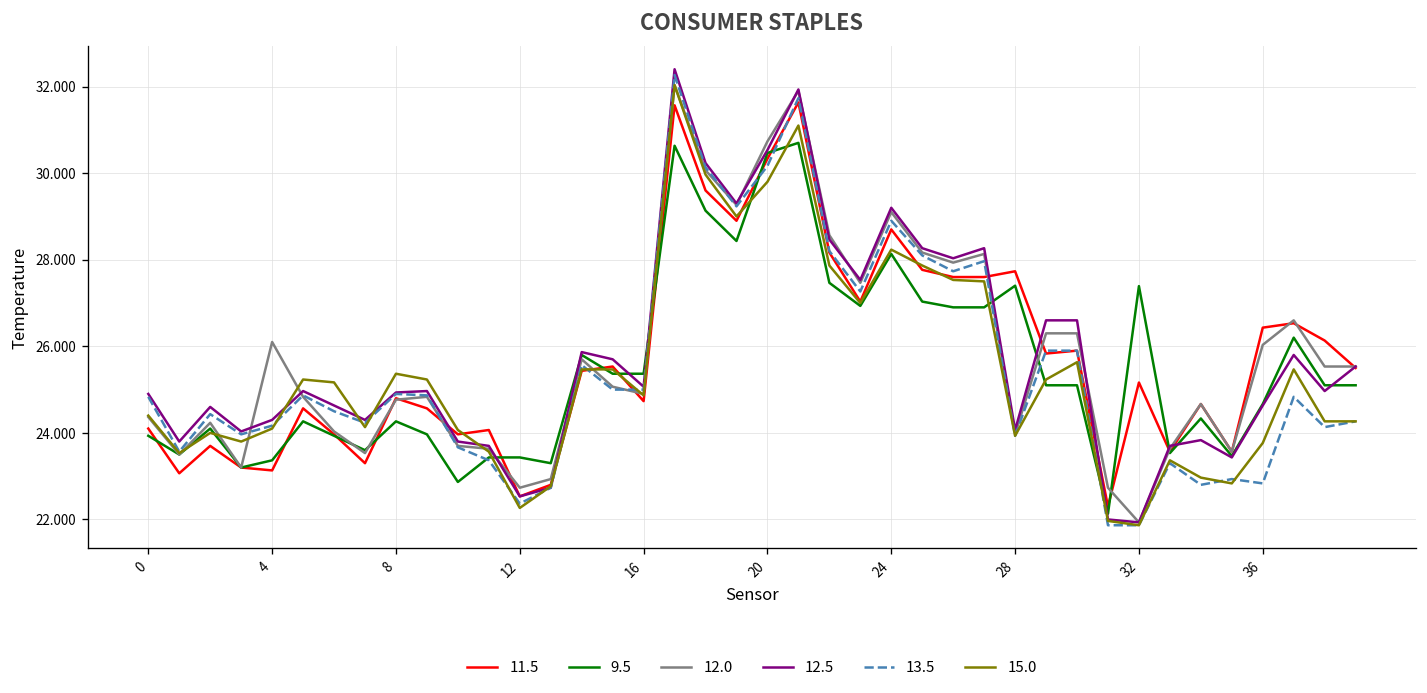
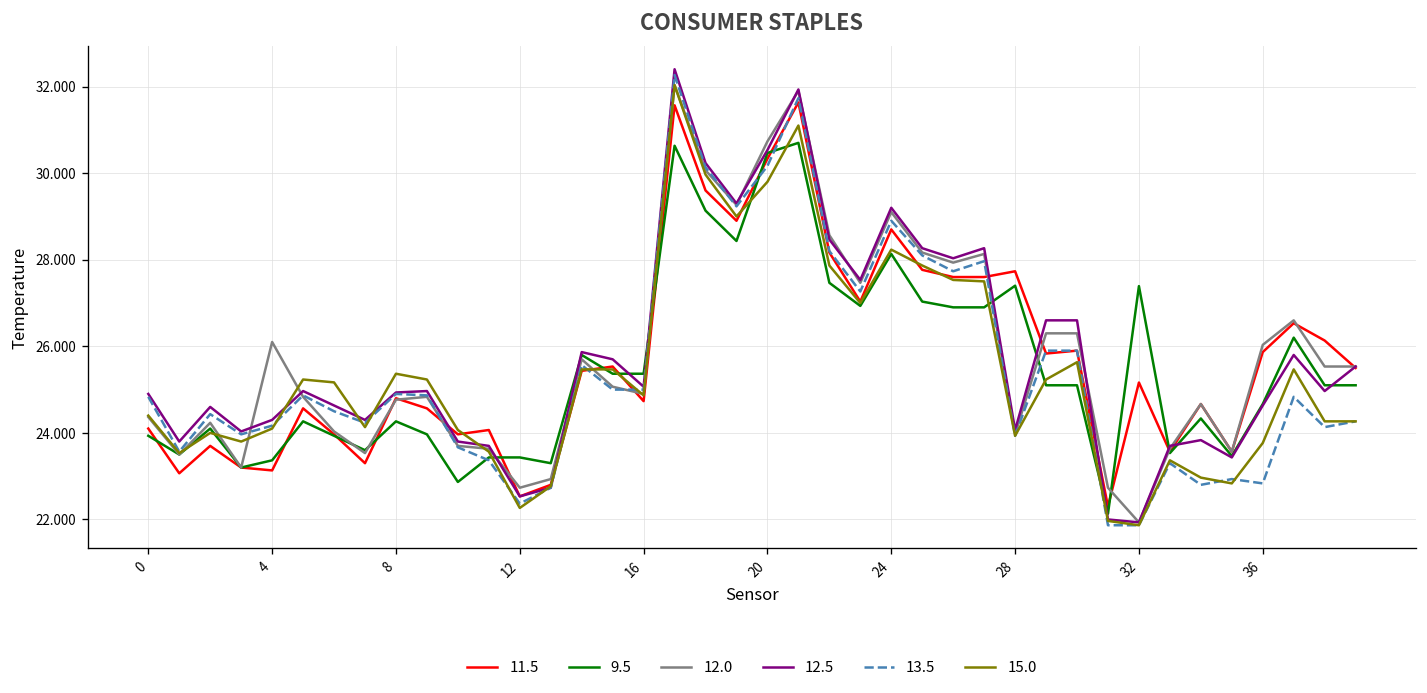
11.5, 36: 26.4 -> 25.9
